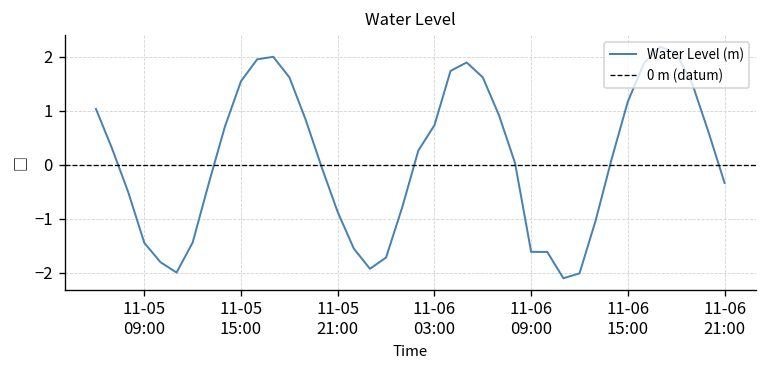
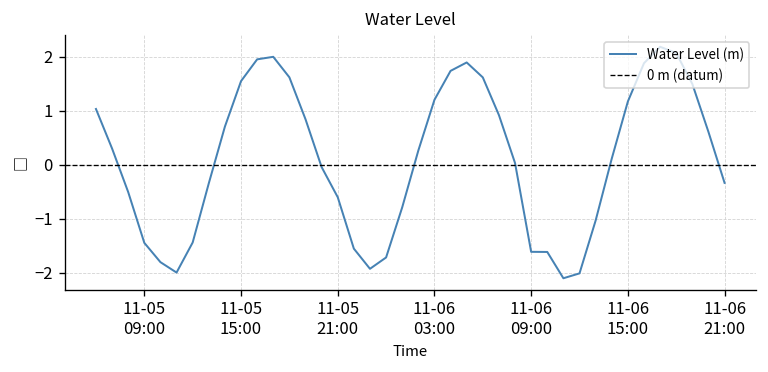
11-05 21:00: -0.9 -> -0.6
11-06 03:00: 0.7 -> 1.2
